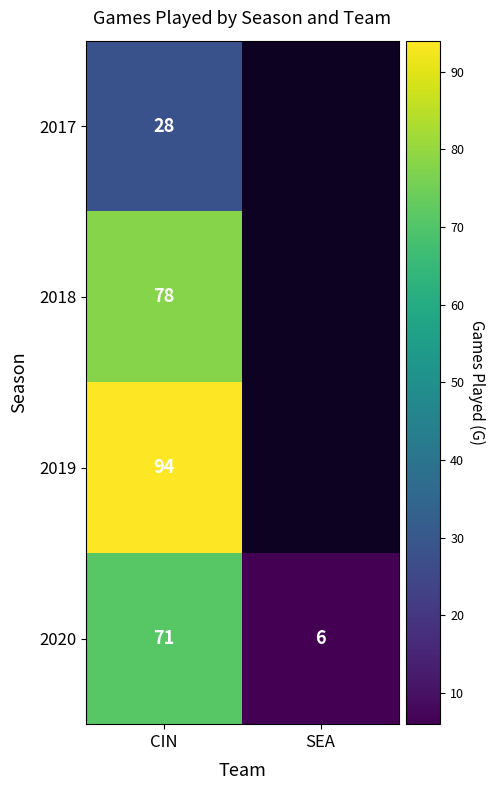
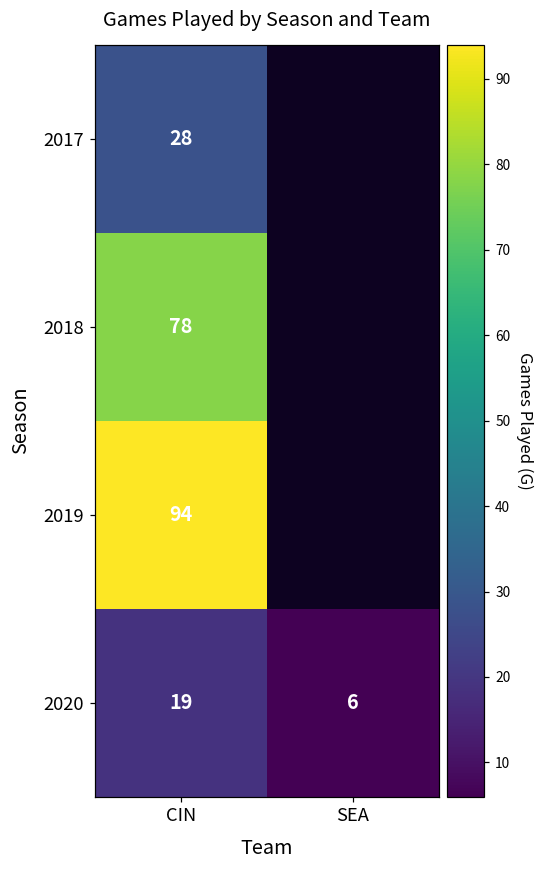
2020, CIN: 71 -> 19
